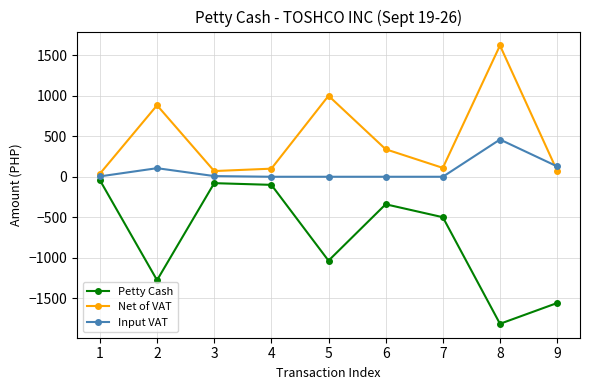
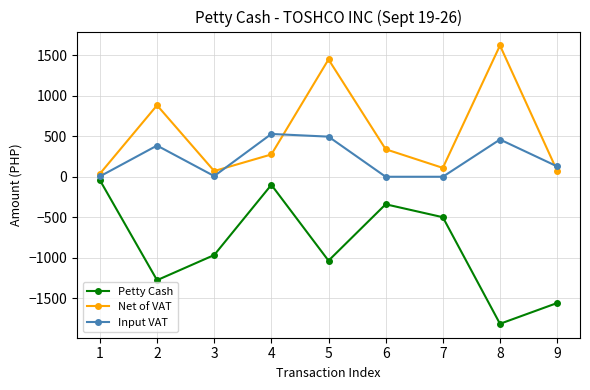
Input VAT, 2: 100 -> 400
Petty Cash, 3: -100 -> -1000
Net of VAT, 4: 100 -> 300
Input VAT, 4: 0 -> 500
Net of VAT, 5: 1000 -> 1500
Input VAT, 5: 0 -> 500
